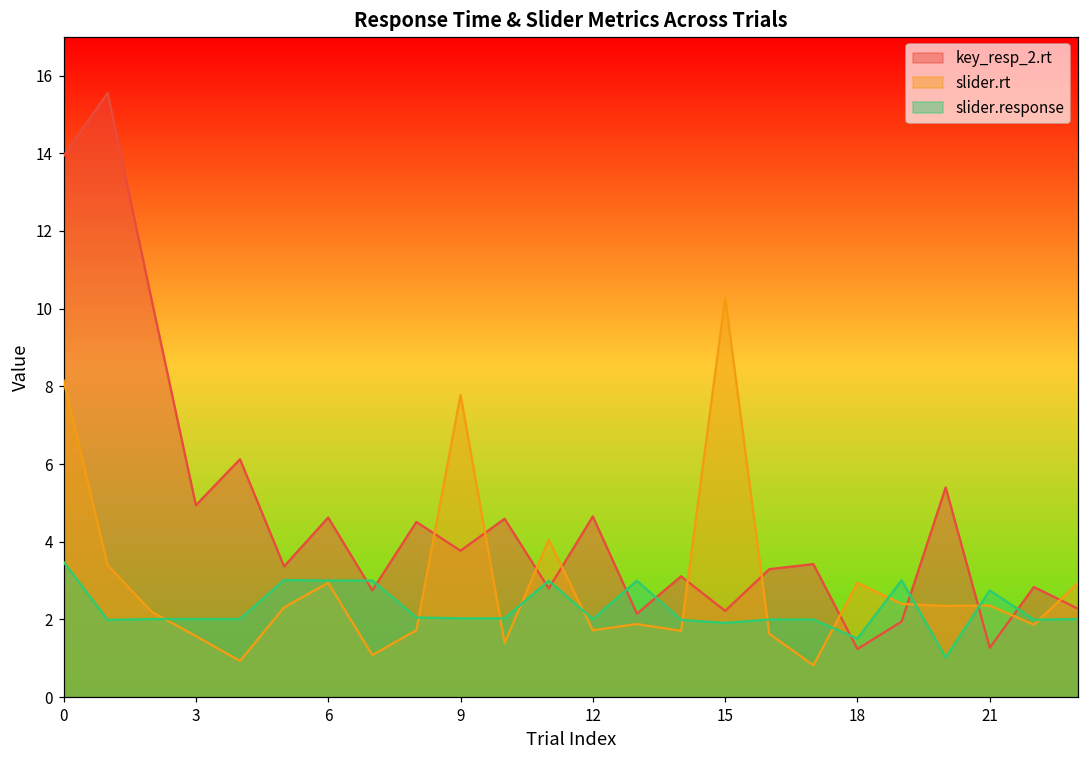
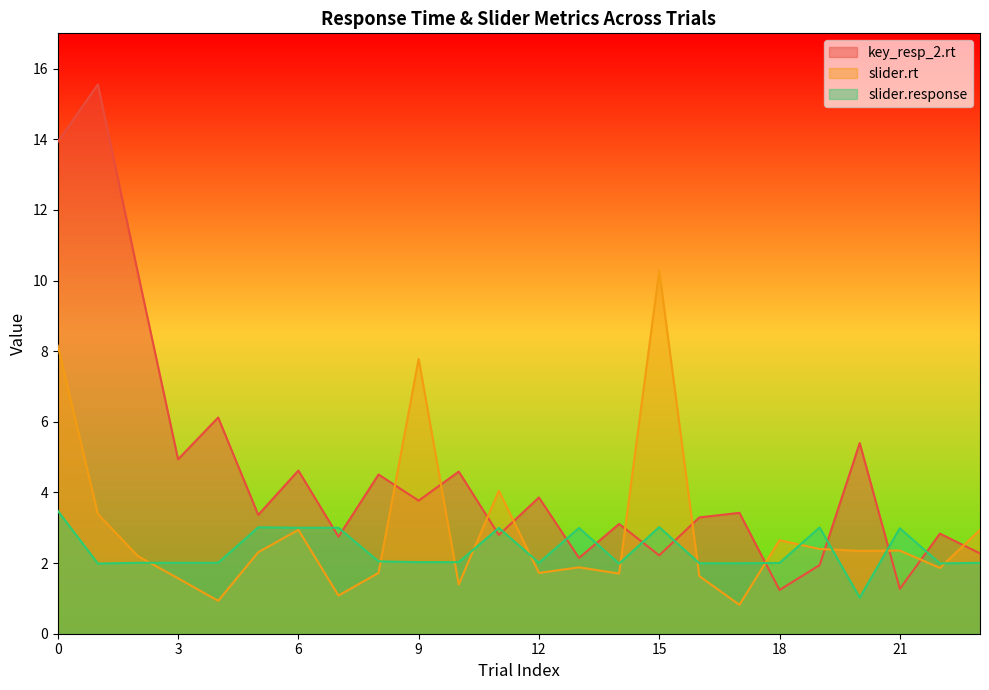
key_resp_2.rt, 12: 4.7 -> 3.9
slider.response, 15: 1.9 -> 3.0
slider.rt, 18: 2.9 -> 2.6
slider.response, 18: 1.5 -> 2.0
slider.response, 21: 2.7 -> 3.0
